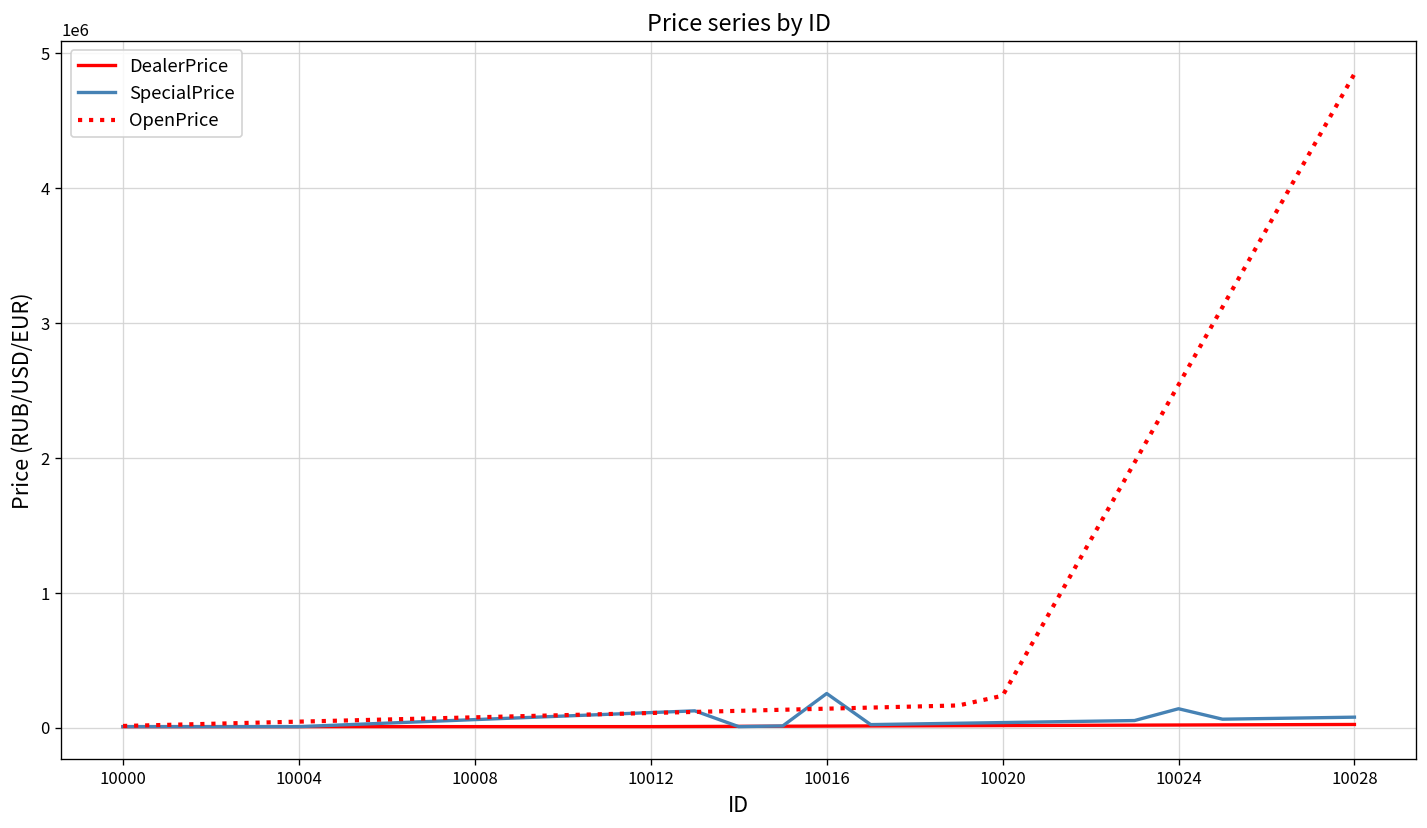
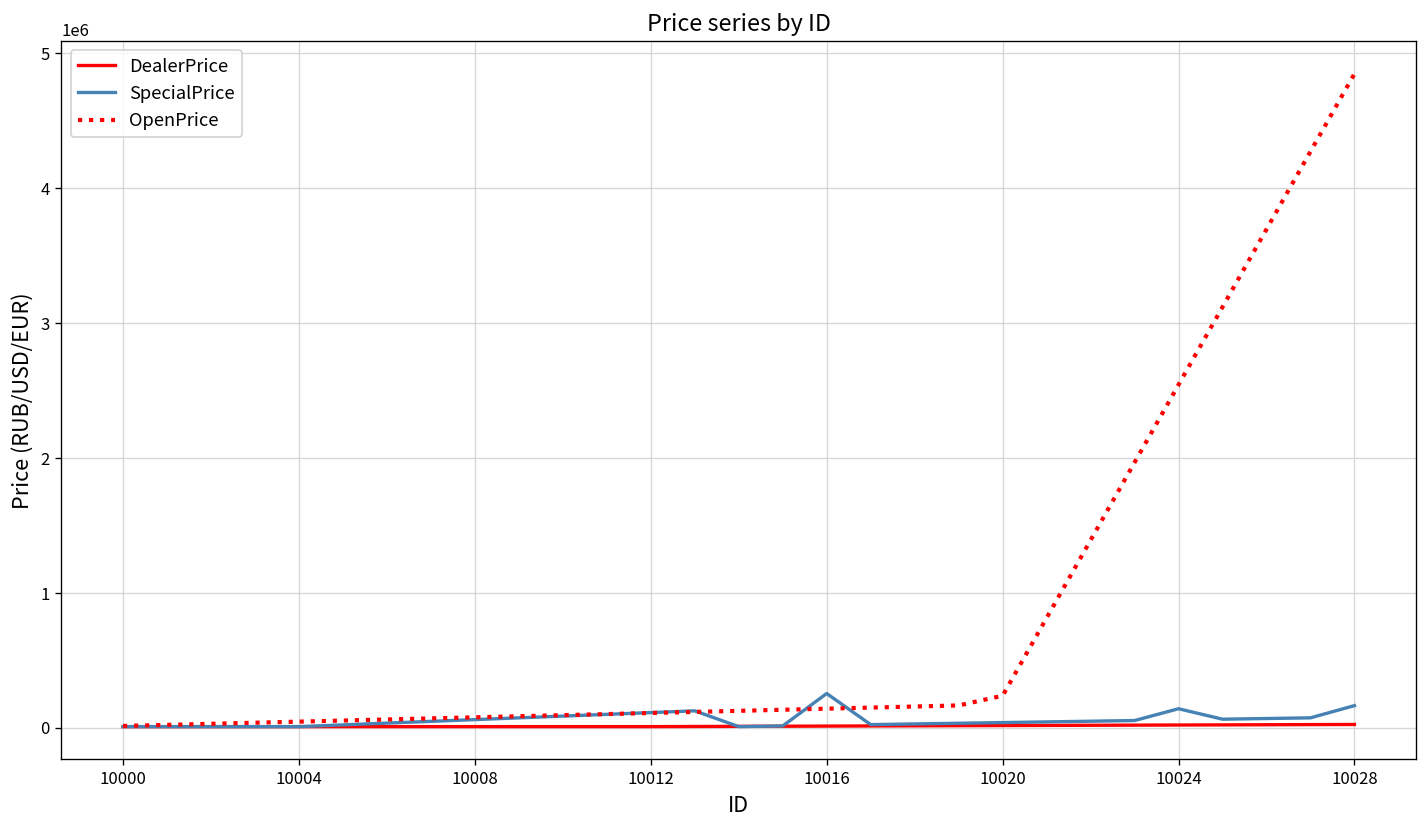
SpecialPrice, 10028: 80000 -> 170000
